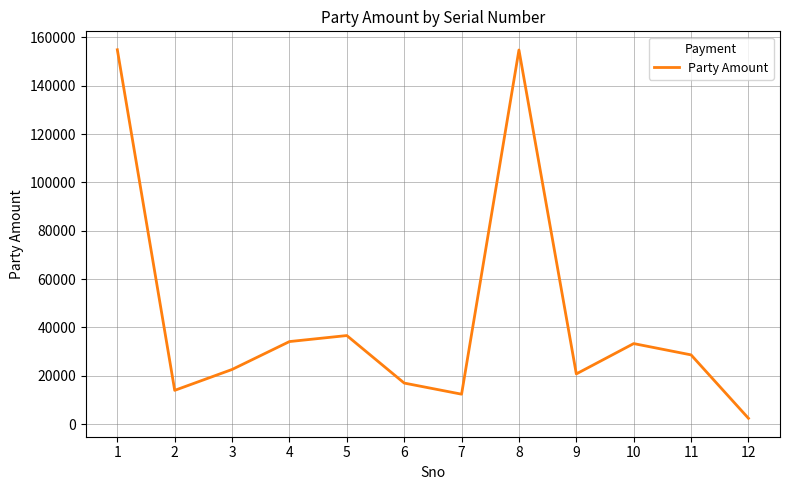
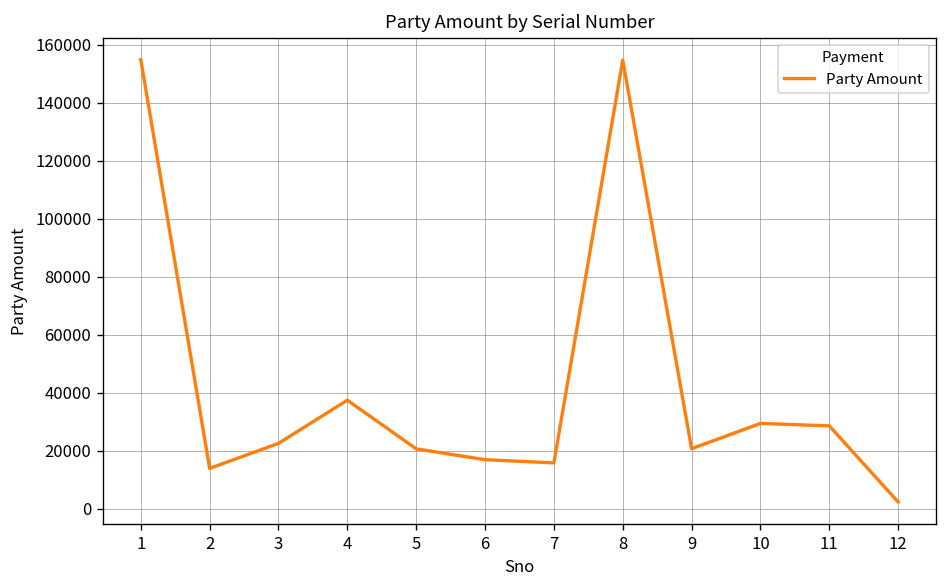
4: 34000 -> 37000
5: 37000 -> 21000
7: 12000 -> 16000
10: 33000 -> 29000
